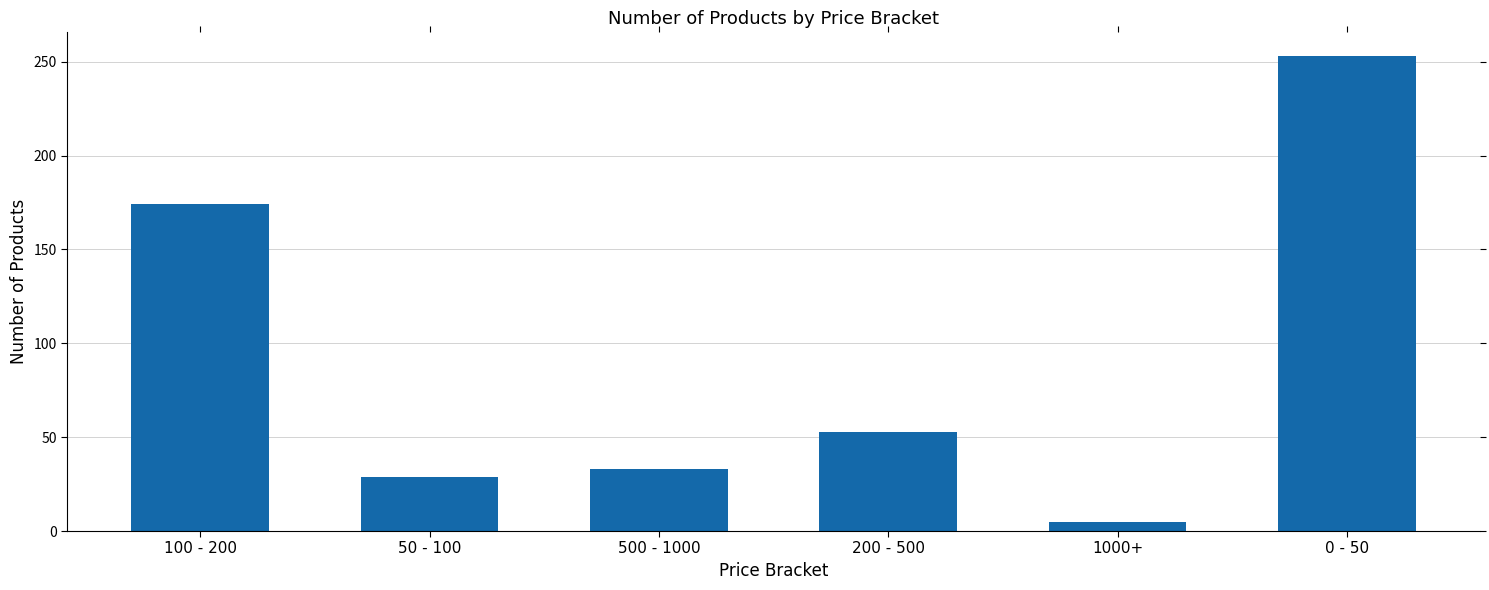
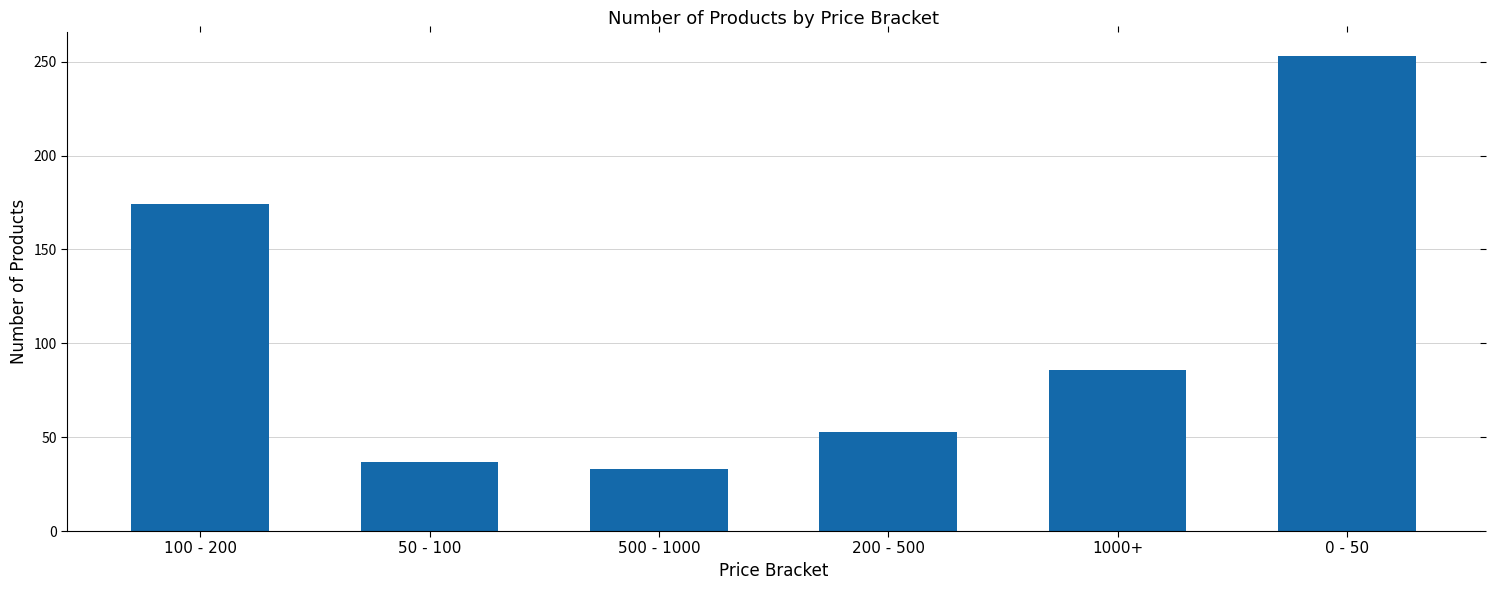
50 - 100: 29 -> 37
1000+: 5 -> 86
